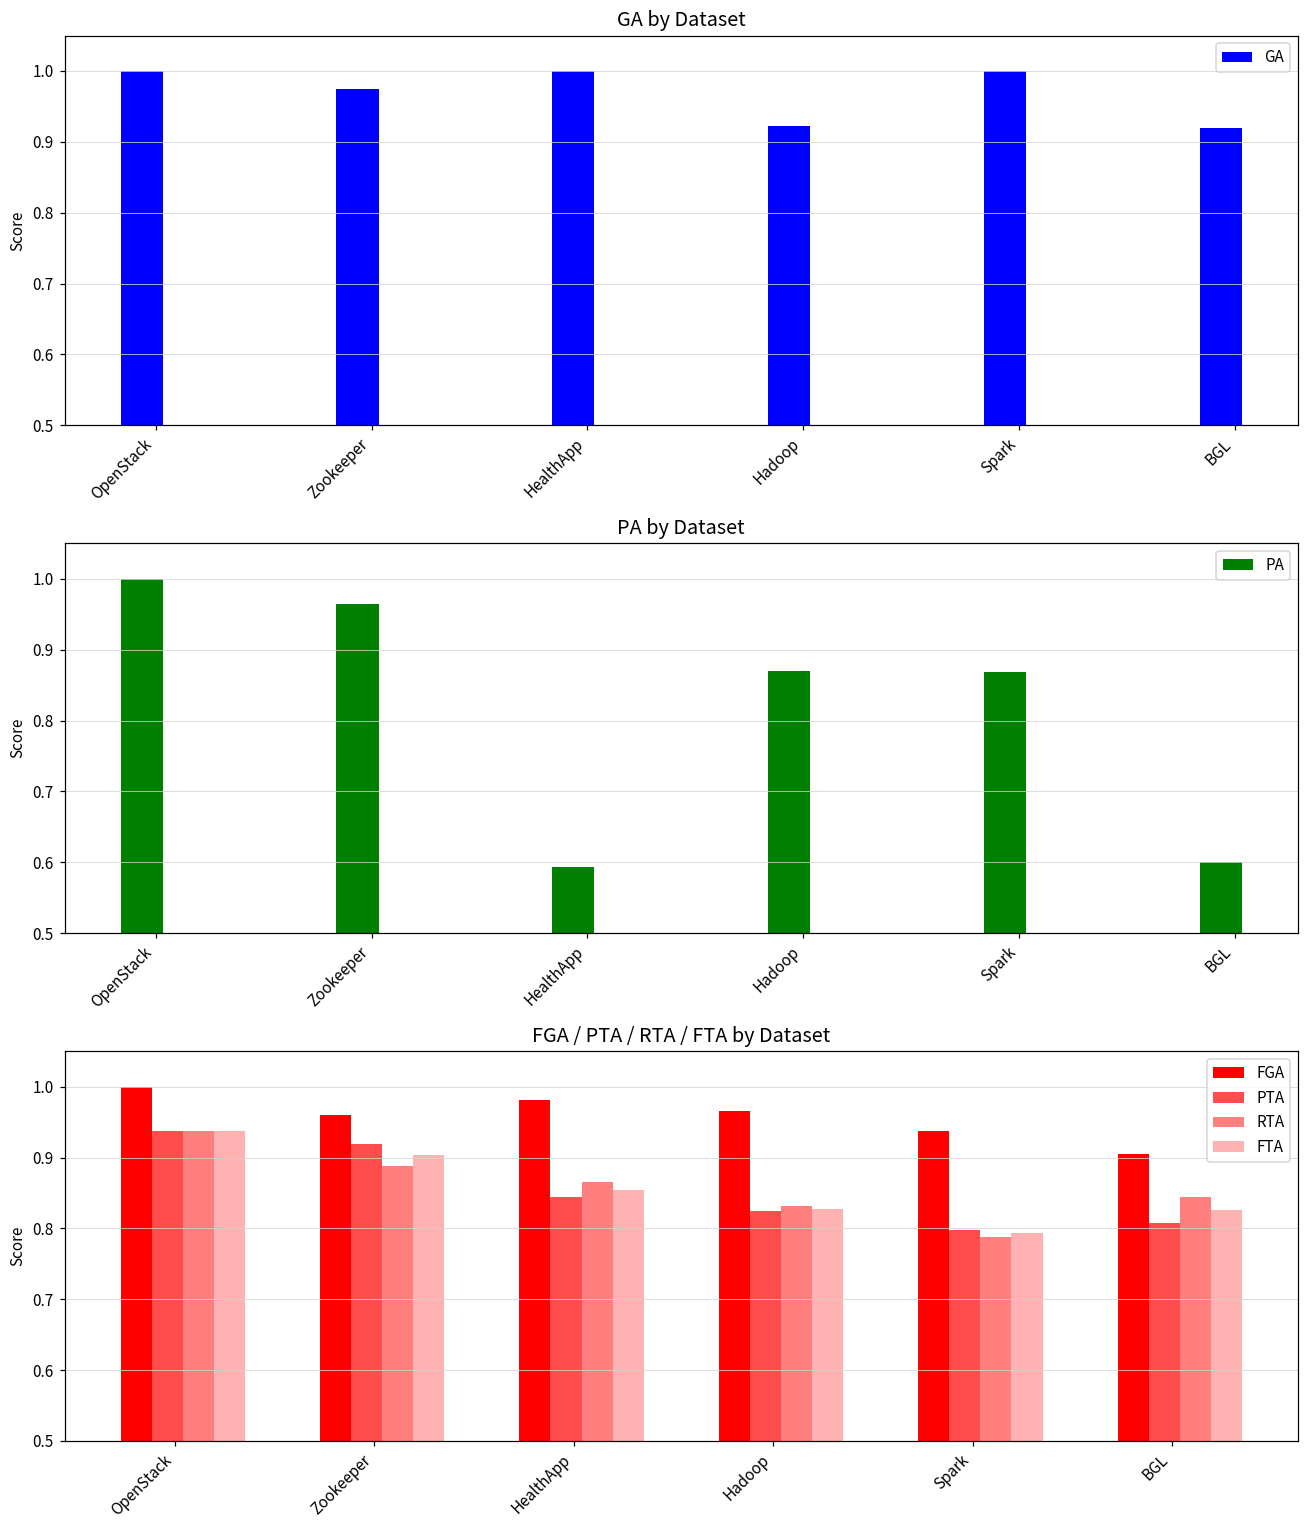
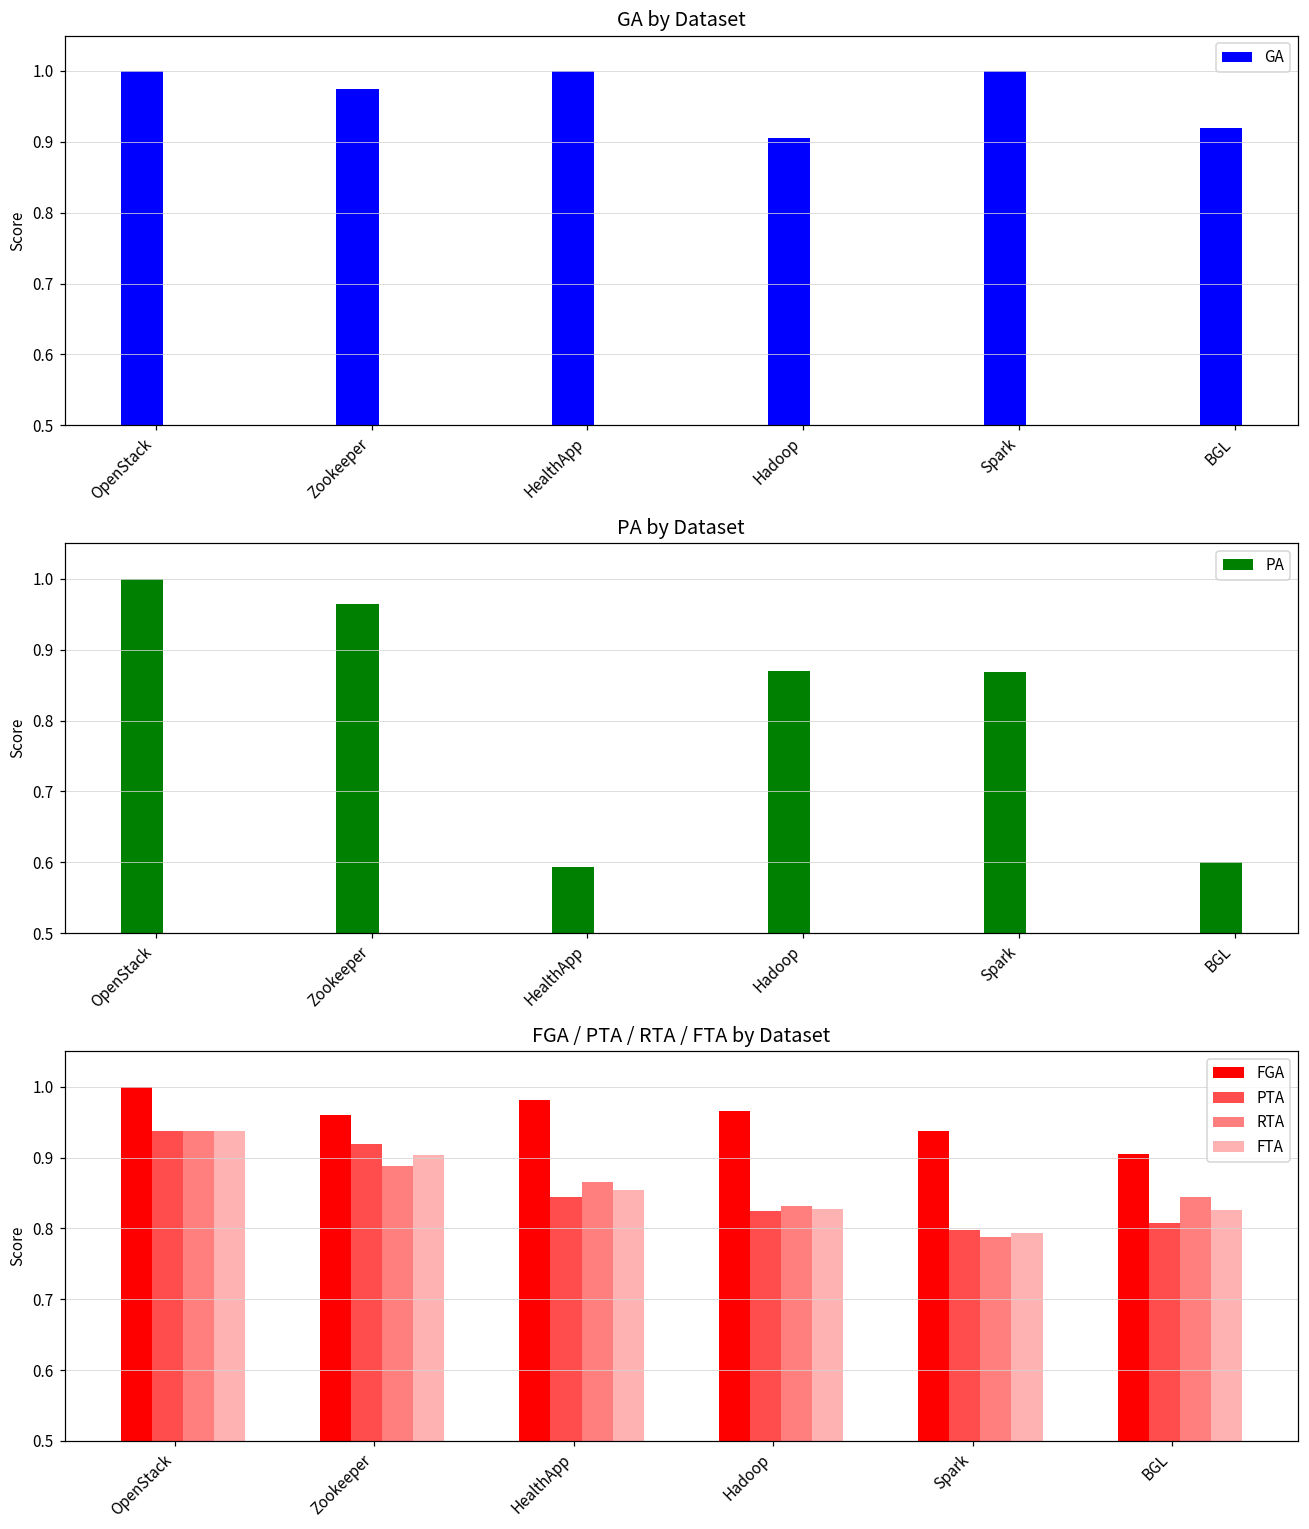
GA by Dataset, Hadoop: 0.92 -> 0.91
